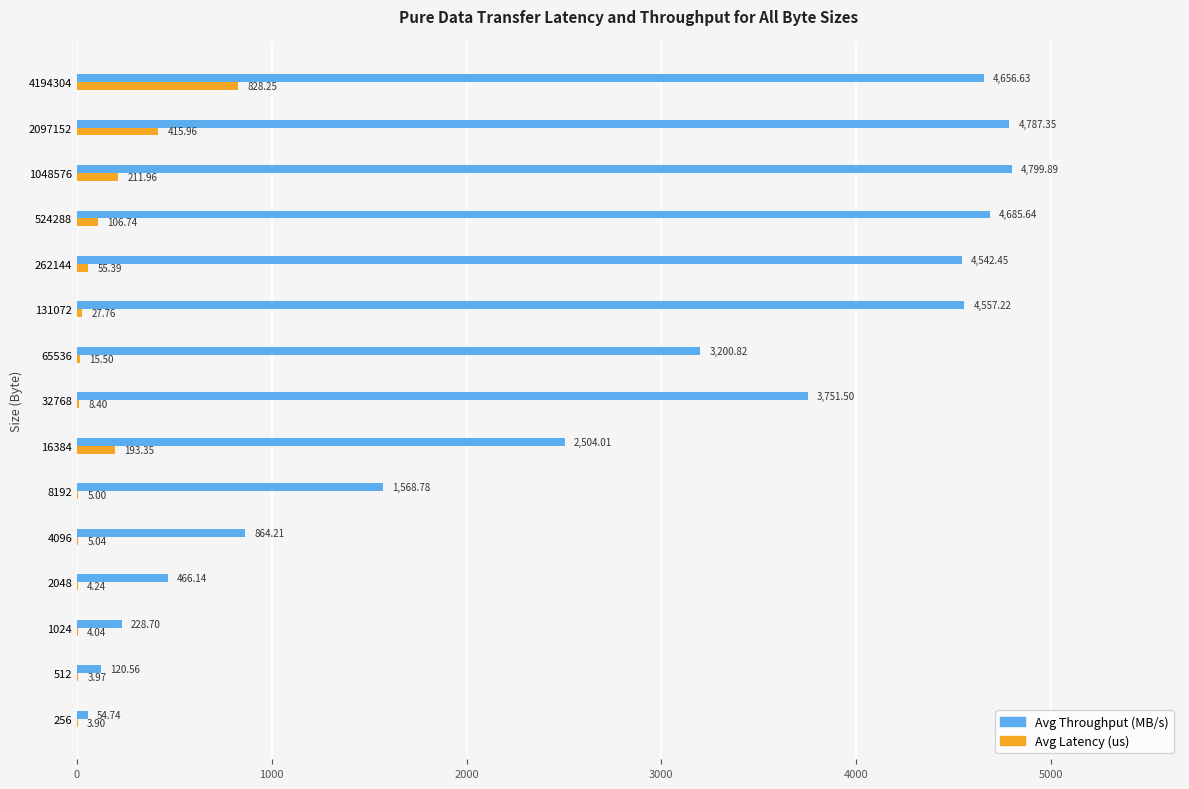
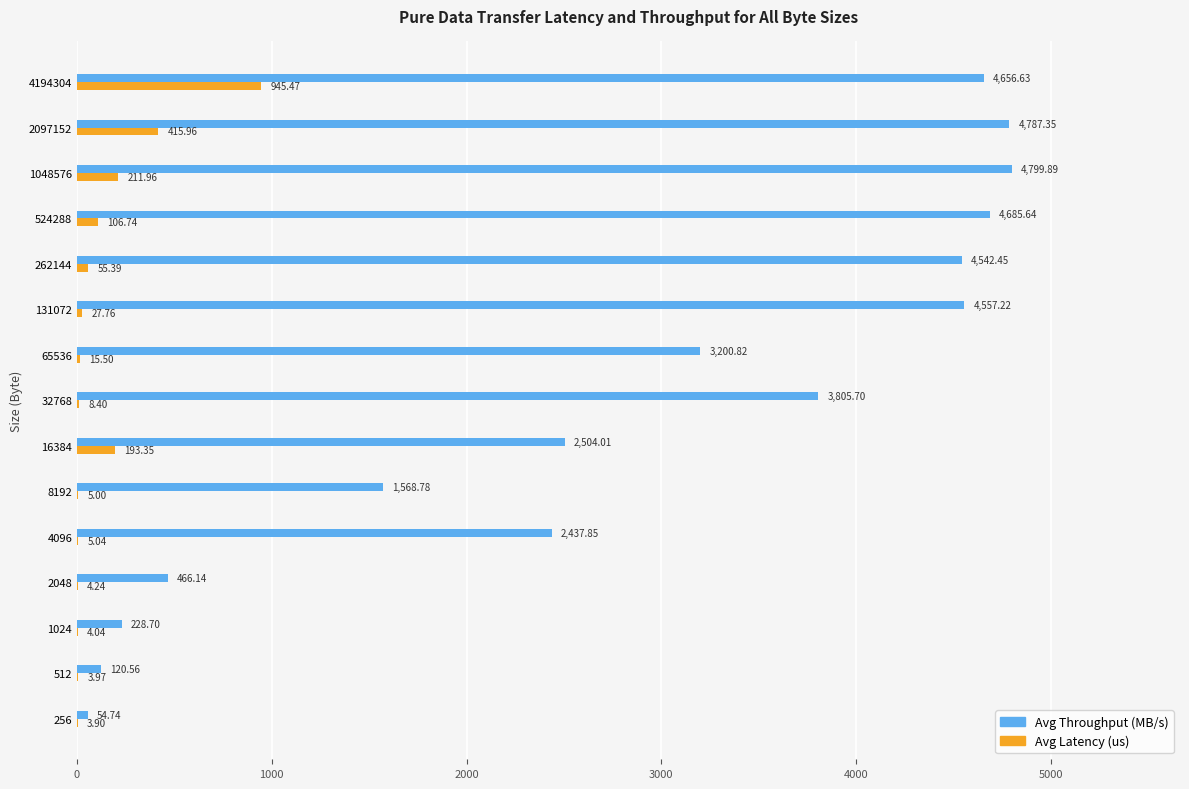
Avg Latency (us), 4194304: 828.25 -> 945.47
Avg Throughput (MB/s), 32768: 3,751.50 -> 3,805.70
Avg Throughput (MB/s), 4096: 864.21 -> 2,437.85
